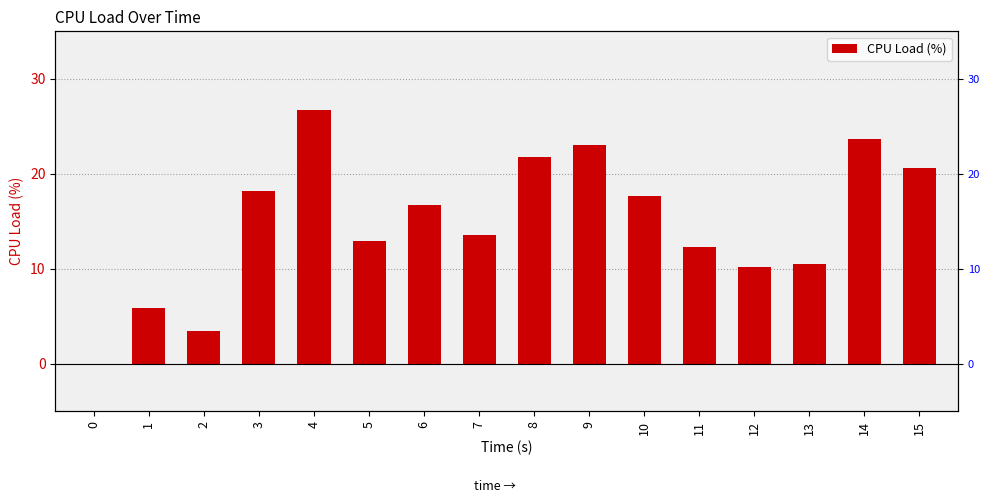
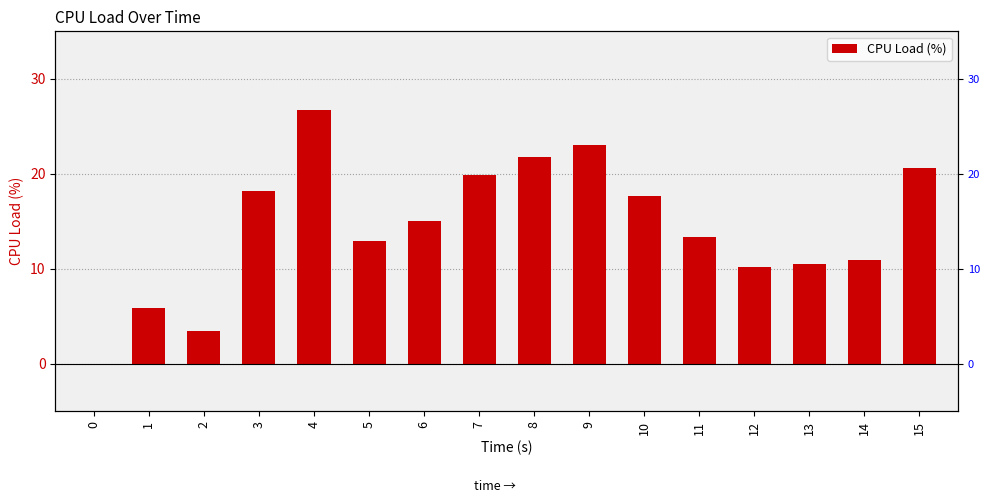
6: 17 -> 15
7: 14 -> 20
11: 12 -> 13
14: 24 -> 11
